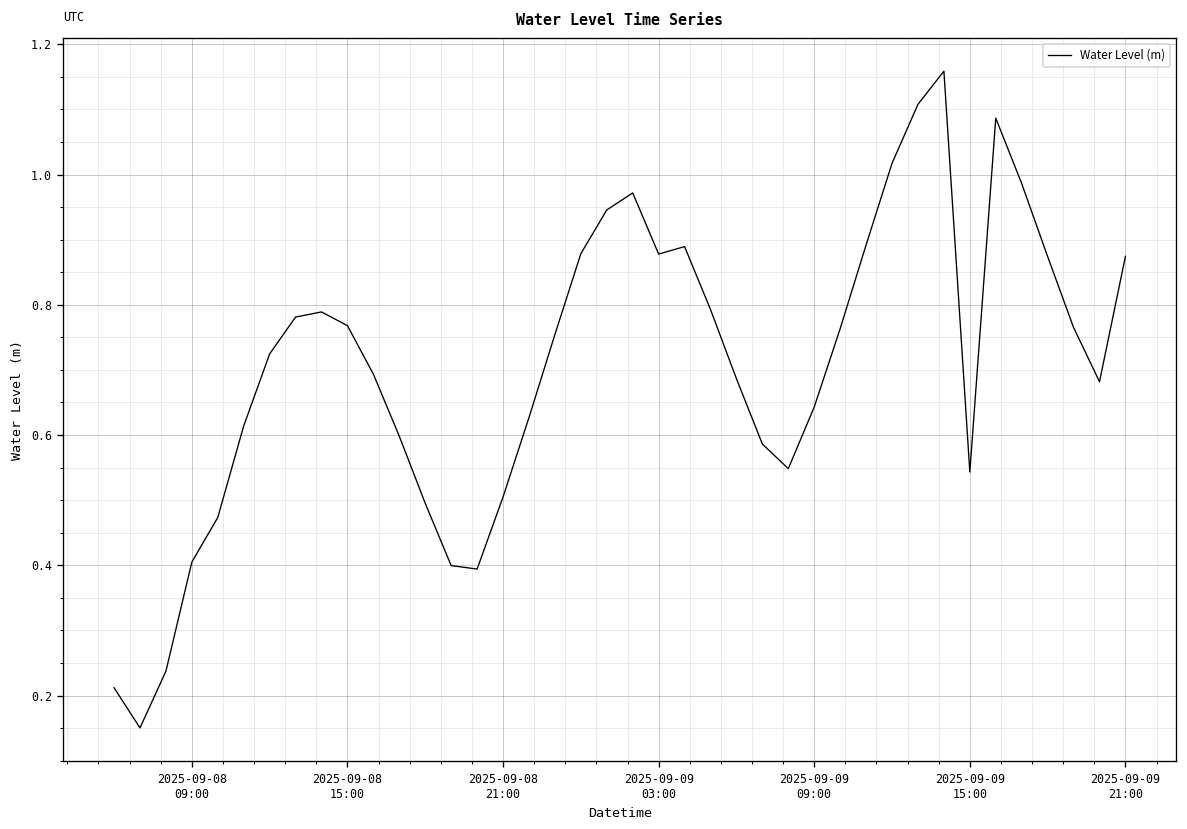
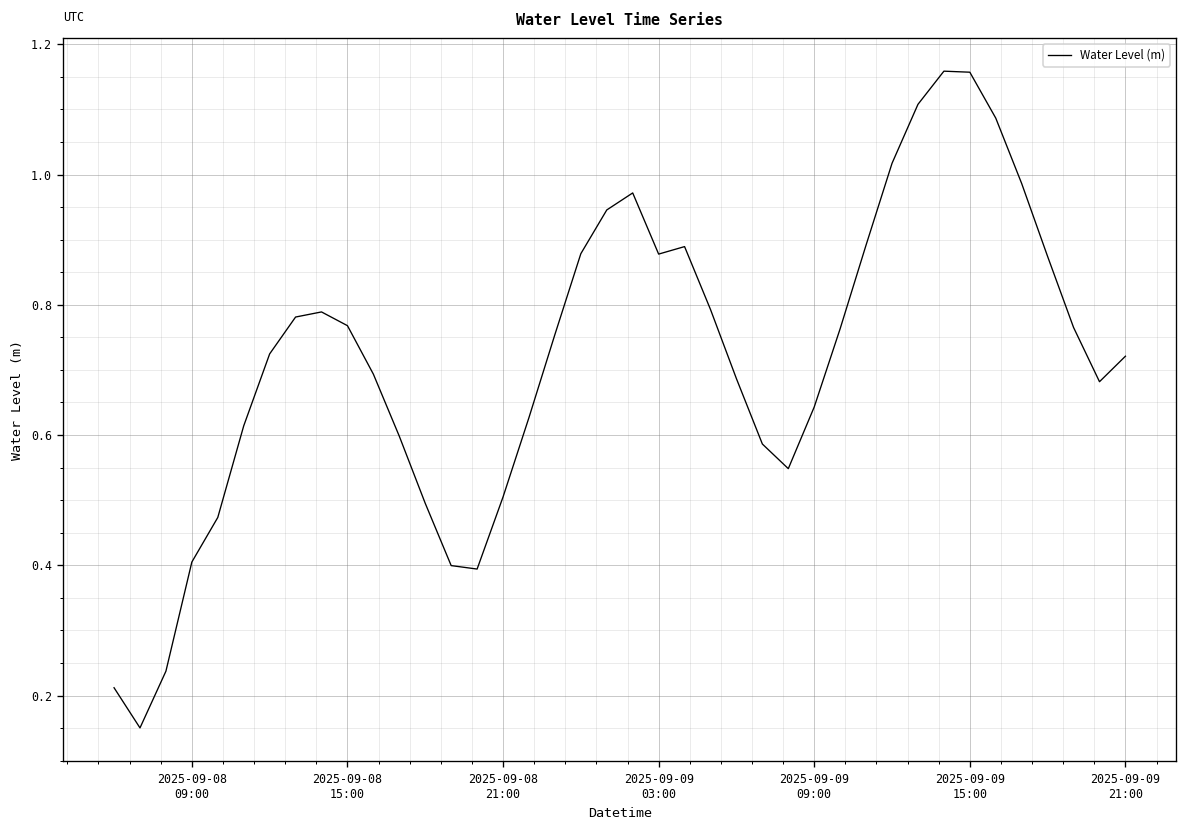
2025-09-09 15:00: 0.54 -> 1.16
2025-09-09 21:00: 0.87 -> 0.72
